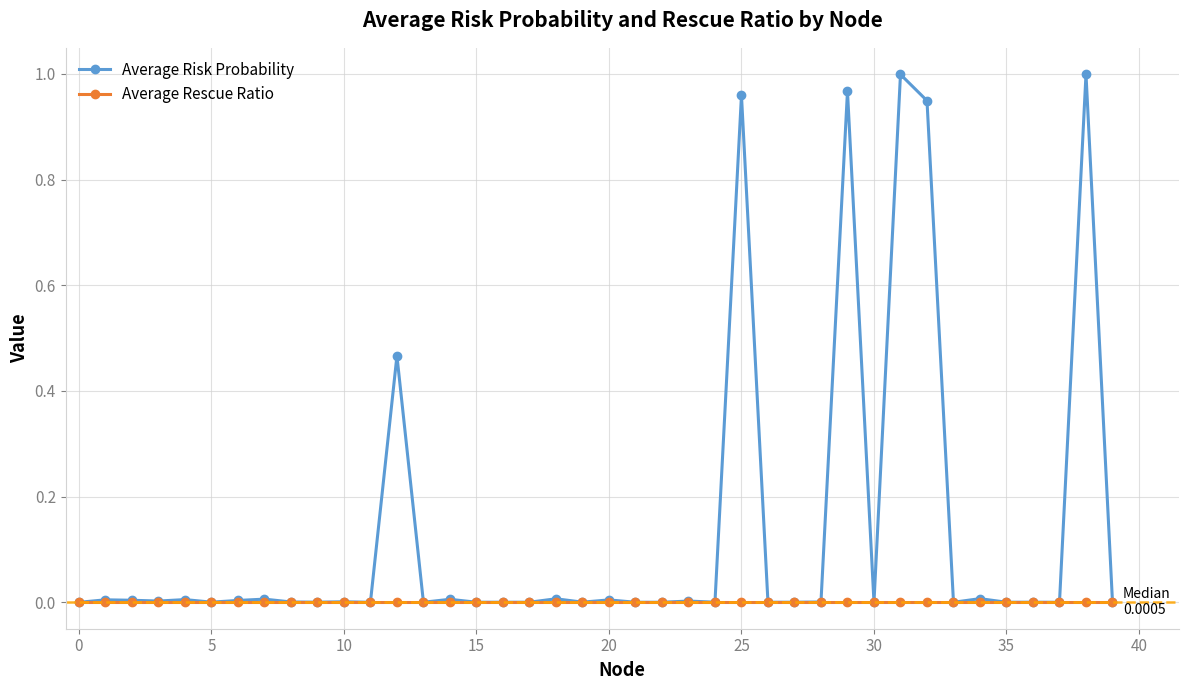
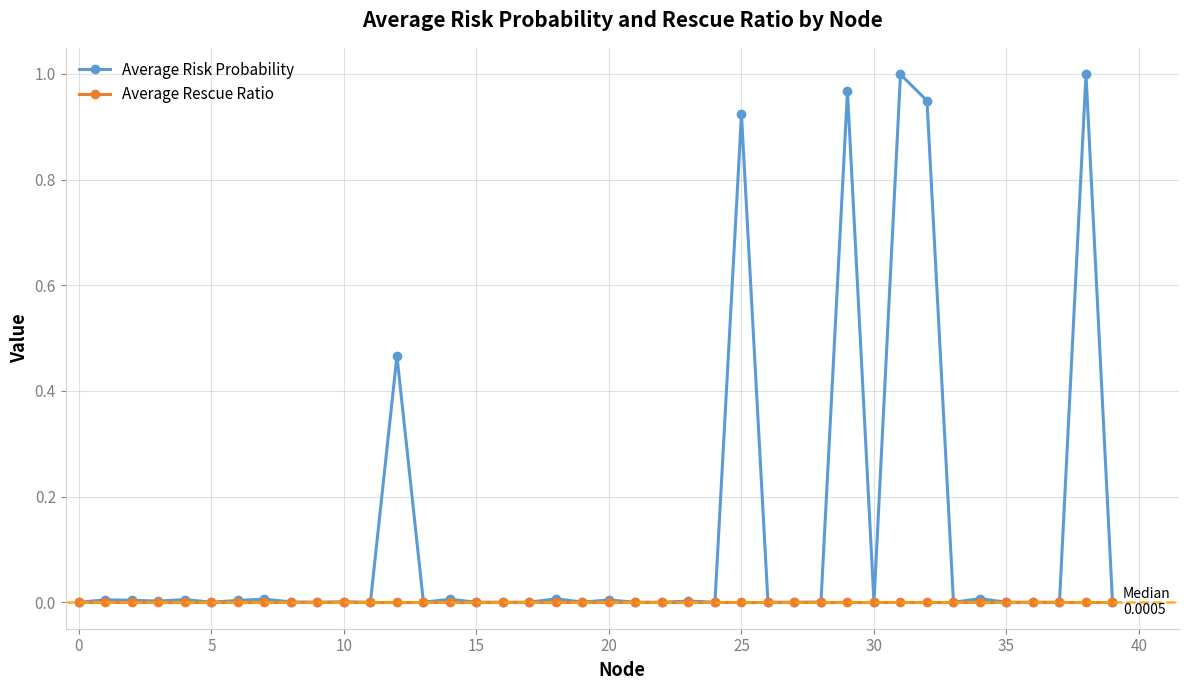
Average Risk Probability, 25: 0.96 -> 0.92
